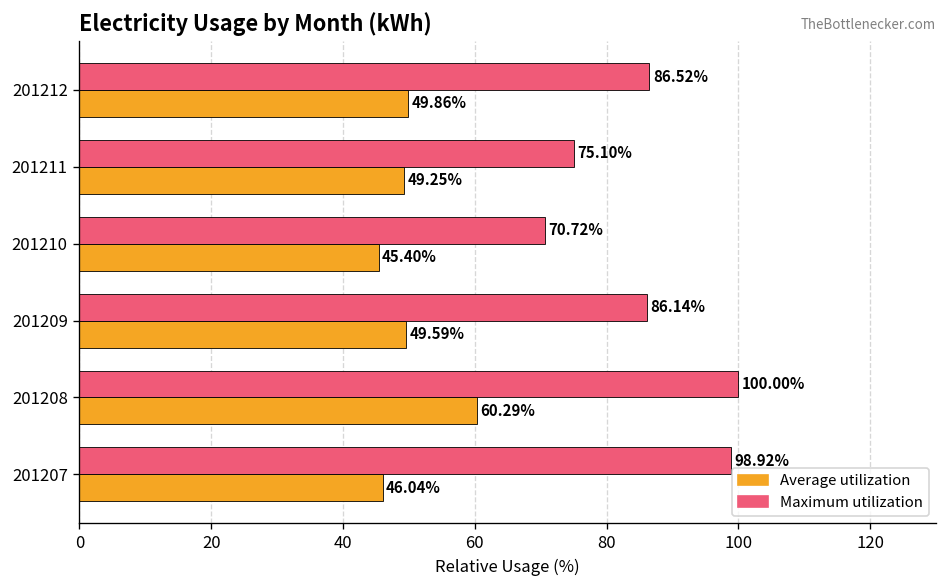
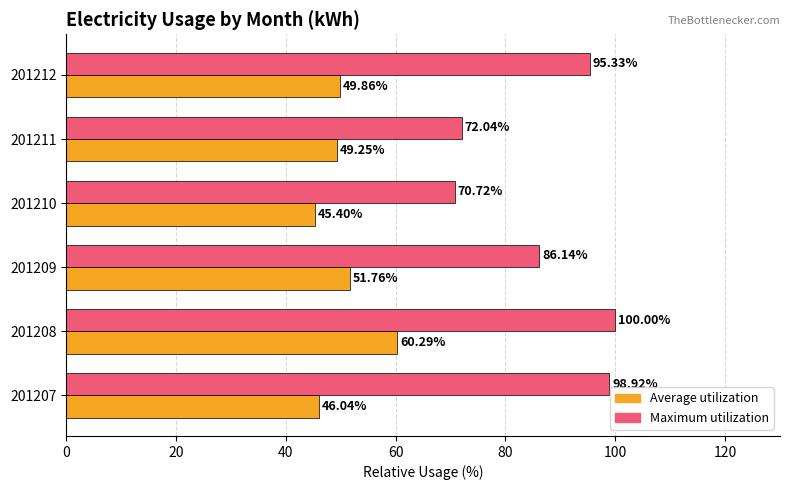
Maximum utilization, 201212: 86.52% -> 95.33%
Maximum utilization, 201211: 75.10% -> 72.04%
Average utilization, 201209: 49.59% -> 51.76%
